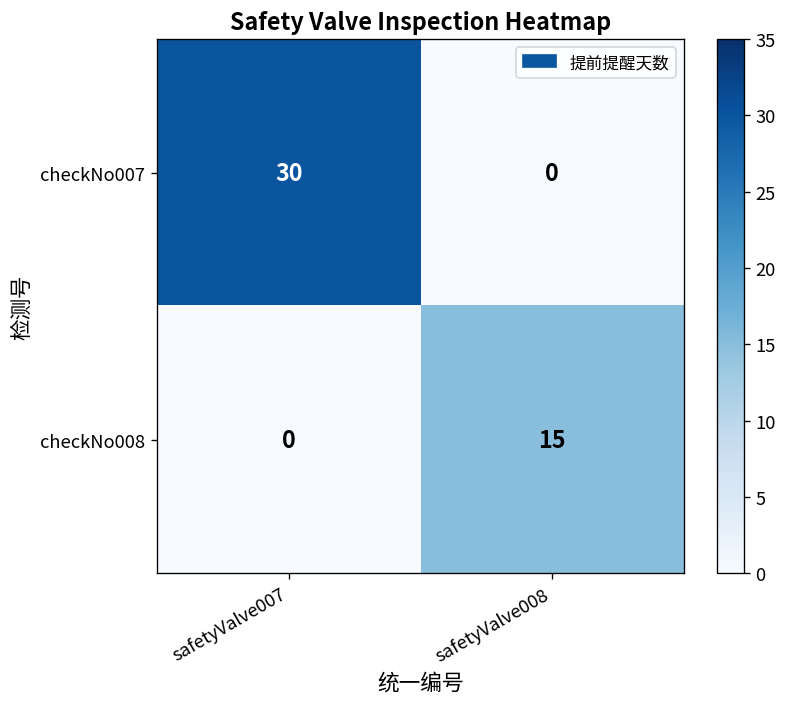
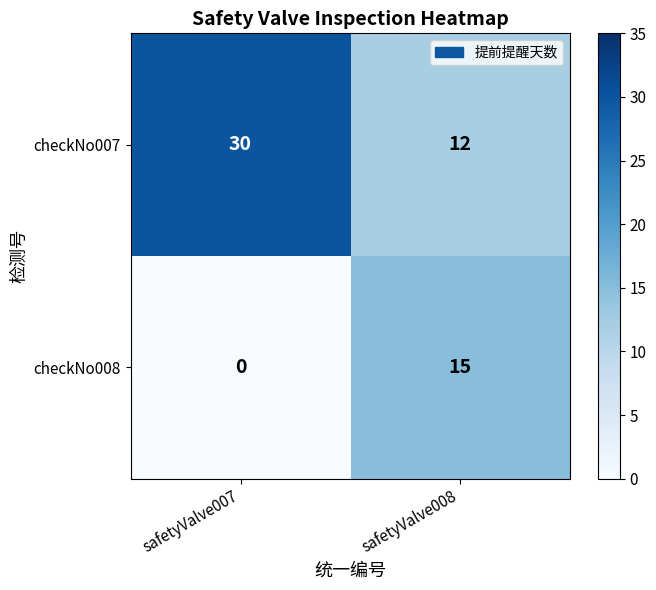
checkNo007, safetyValve008: 0 -> 12
